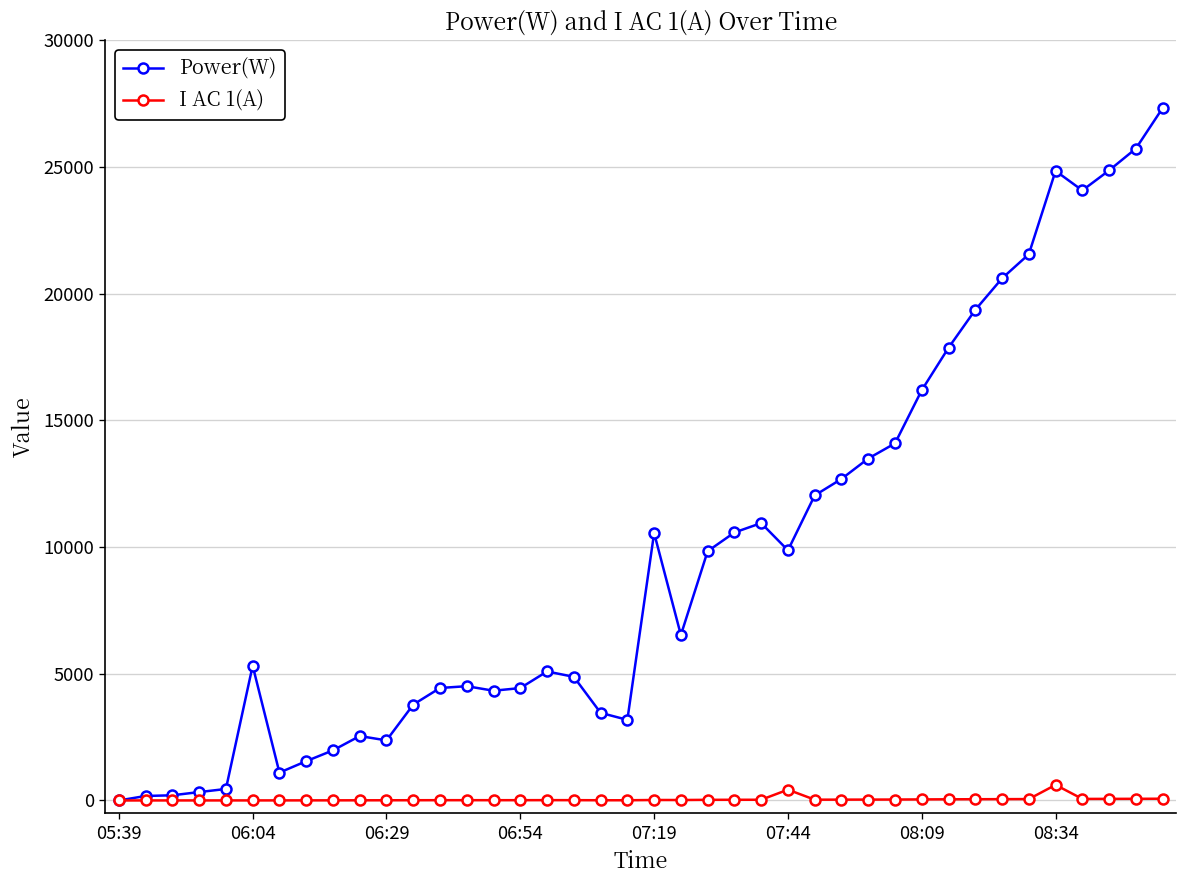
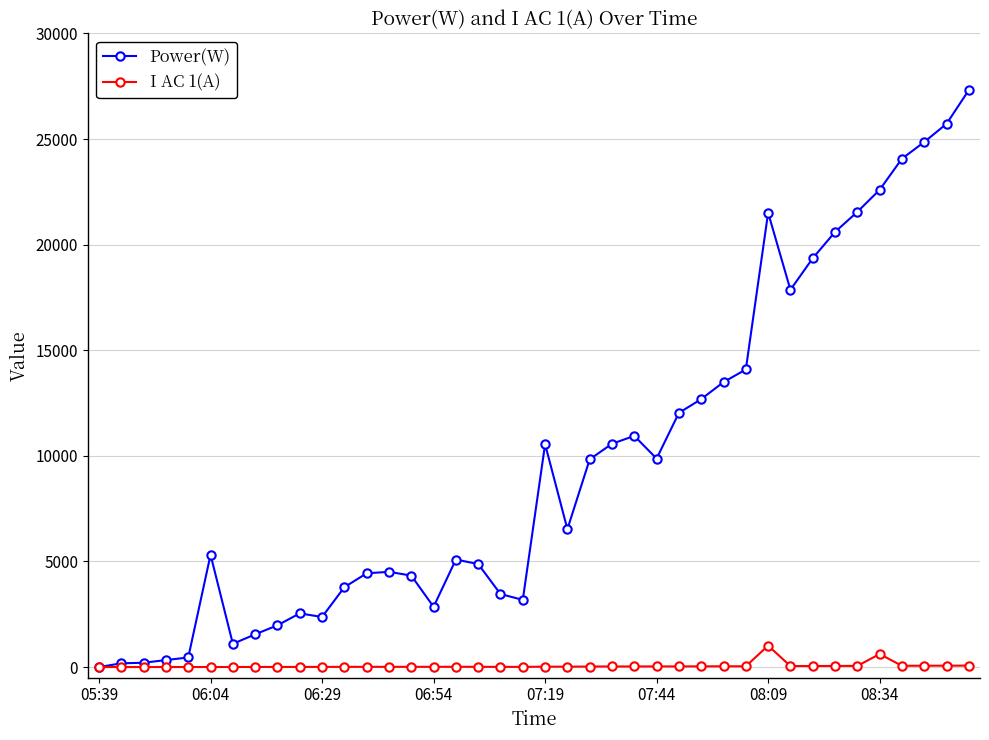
Power(W), 06:54: 4400 -> 2900
I AC 1(A), 07:44: 400 -> 0
Power(W), 08:09: 16200 -> 21500
I AC 1(A), 08:09: 0 -> 1000
Power(W), 08:34: 24800 -> 22600
